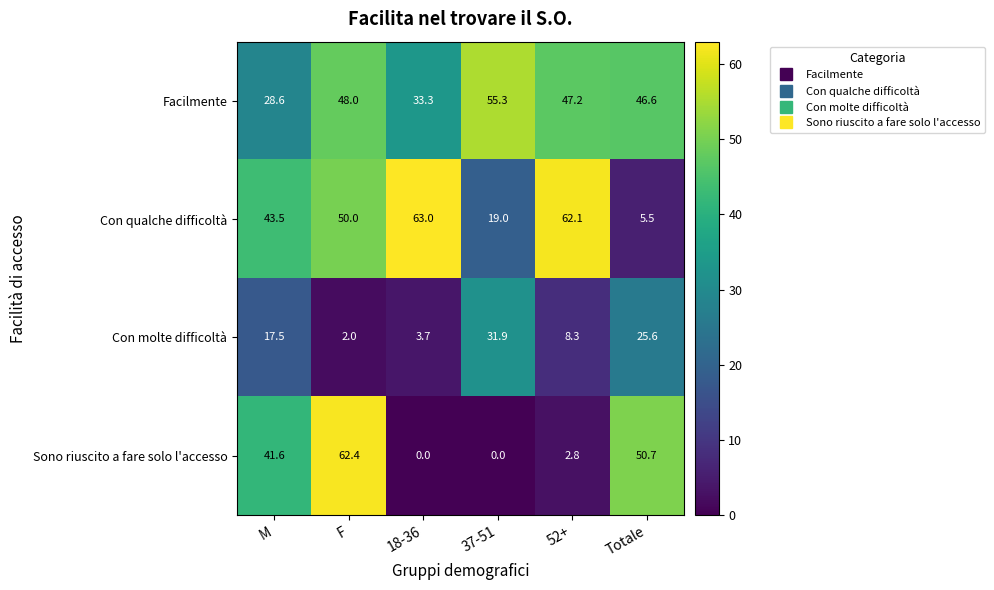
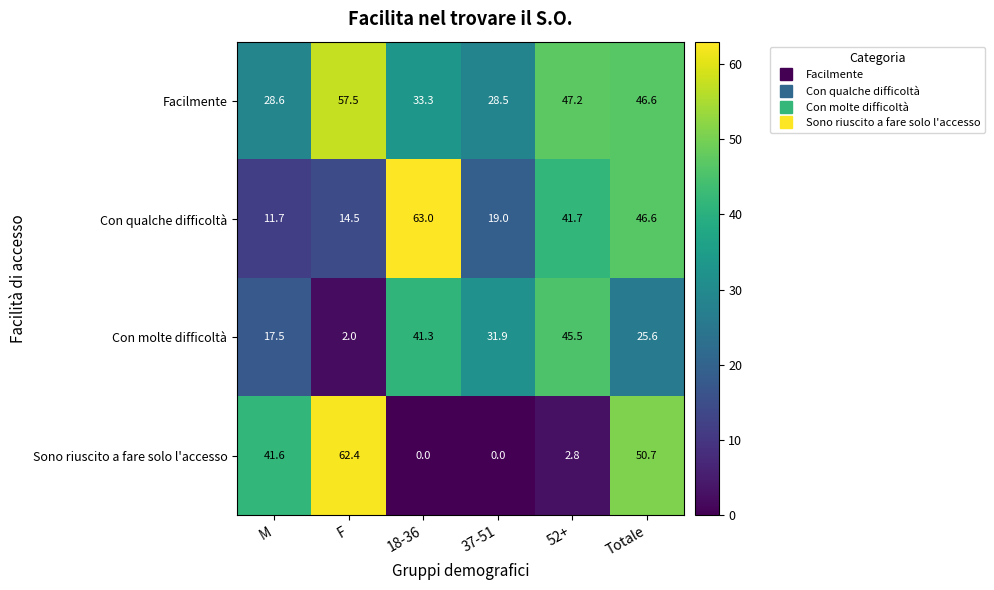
Facilmente, F: 48.0 -> 57.5
Facilmente, 37-51: 55.3 -> 28.5
Con qualche difficoltà, M: 43.5 -> 11.7
Con qualche difficoltà, F: 50.0 -> 14.5
Con qualche difficoltà, 52+: 62.1 -> 41.7
Con qualche difficoltà, Totale: 5.5 -> 46.6
Con molte difficoltà, 18-36: 3.7 -> 41.3
Con molte difficoltà, 52+: 8.3 -> 45.5
